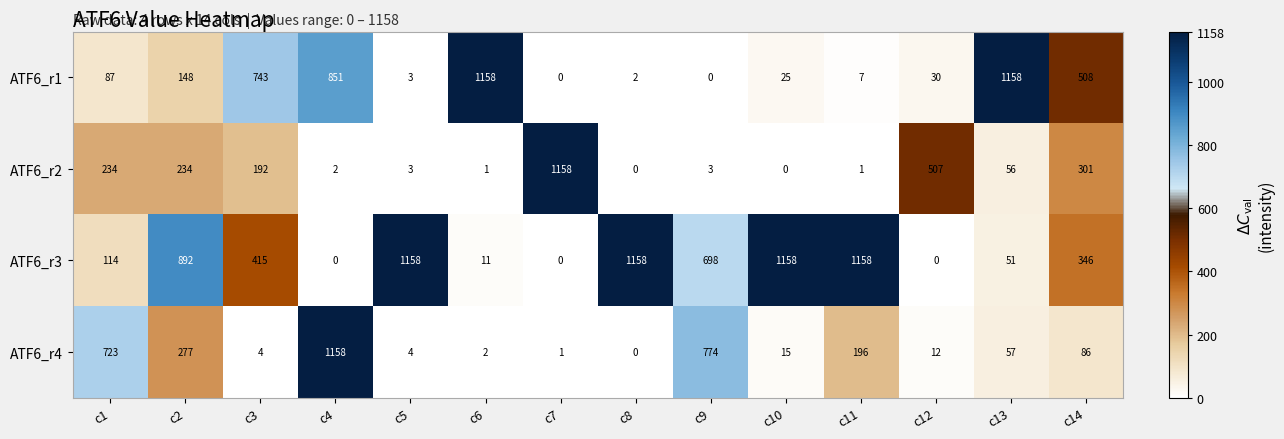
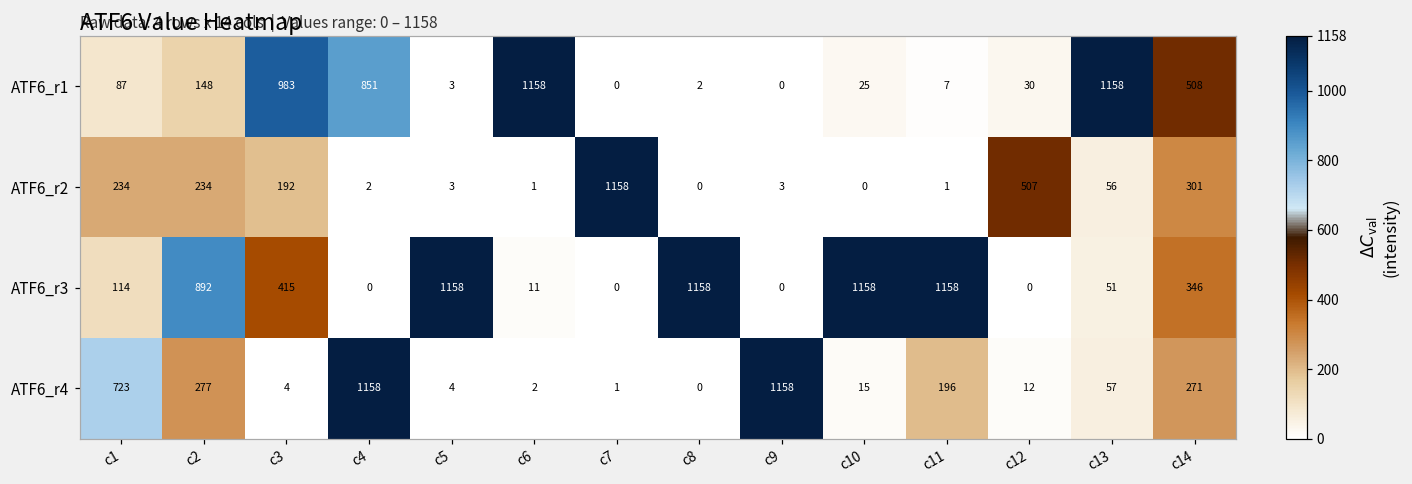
ATF6_r1, c3: 743 -> 983
ATF6_r3, c9: 698 -> 0
ATF6_r4, c9: 774 -> 1158
ATF6_r4, c14: 86 -> 271
